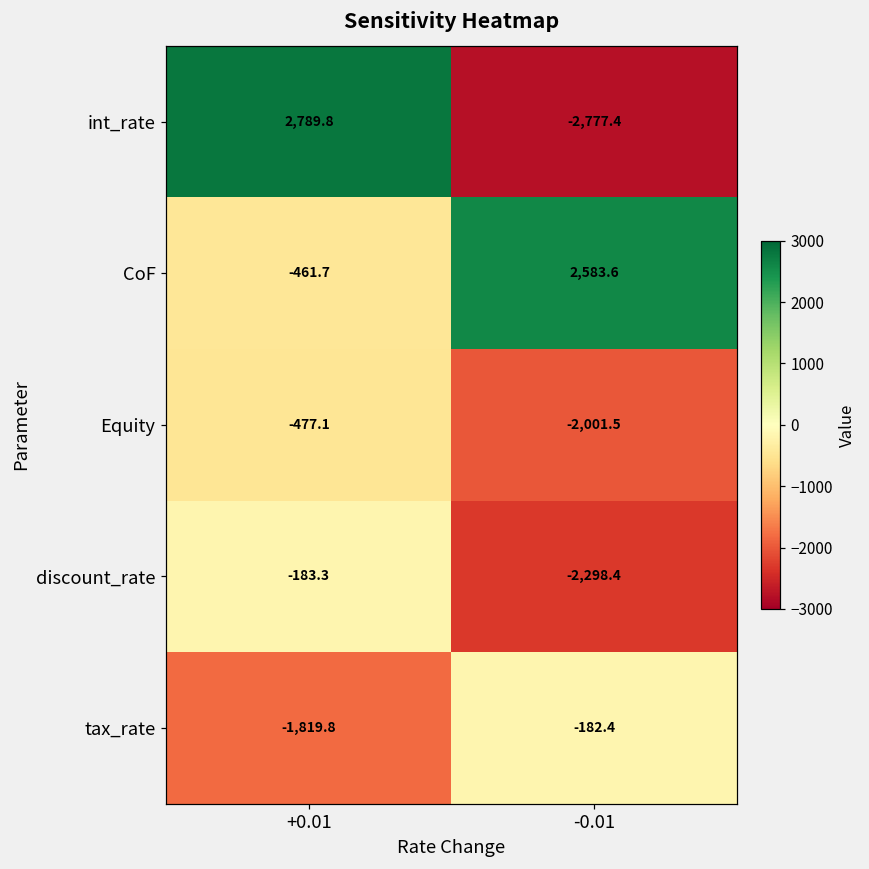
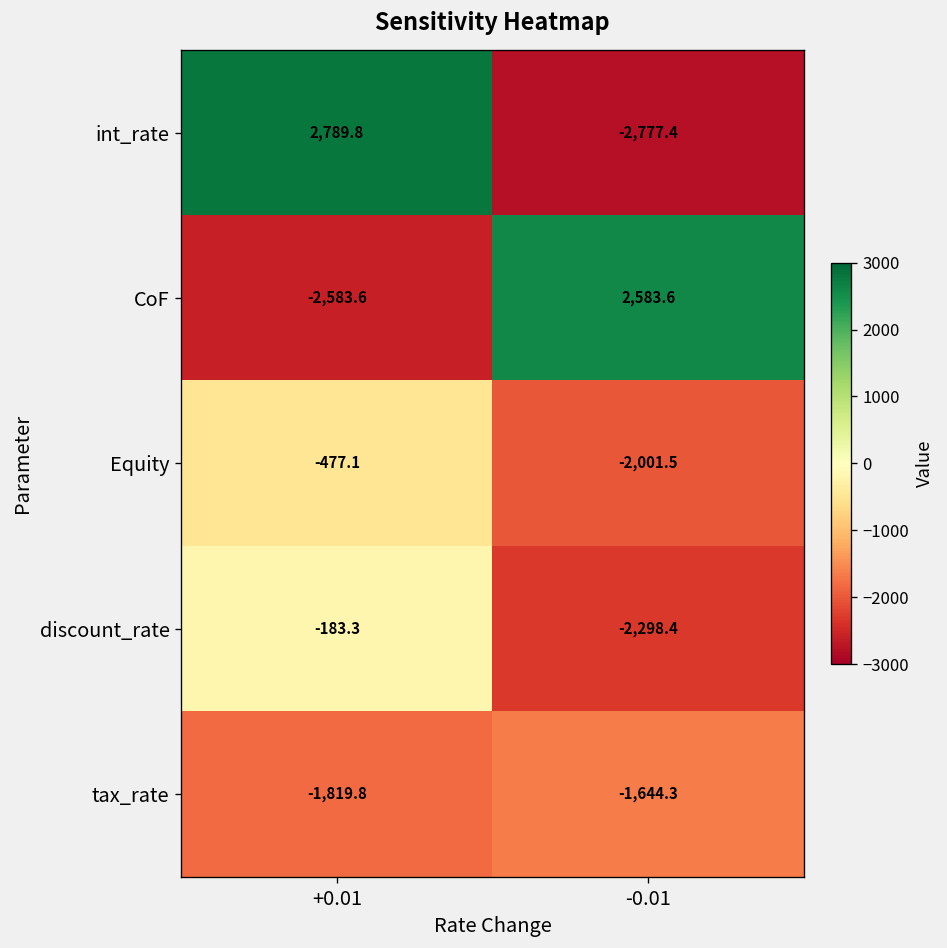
CoF, +0.01: -461.7 -> -2,583.6
tax_rate, -0.01: -182.4 -> -1,644.3
